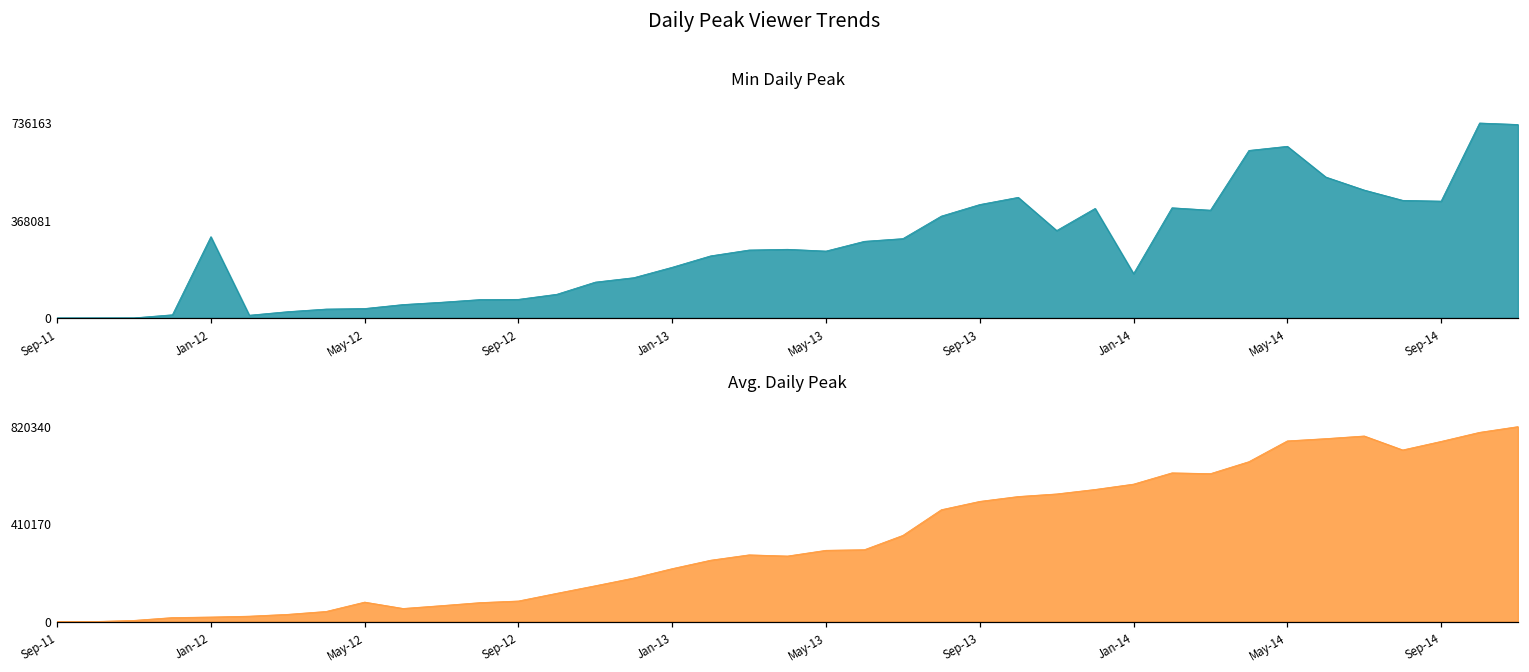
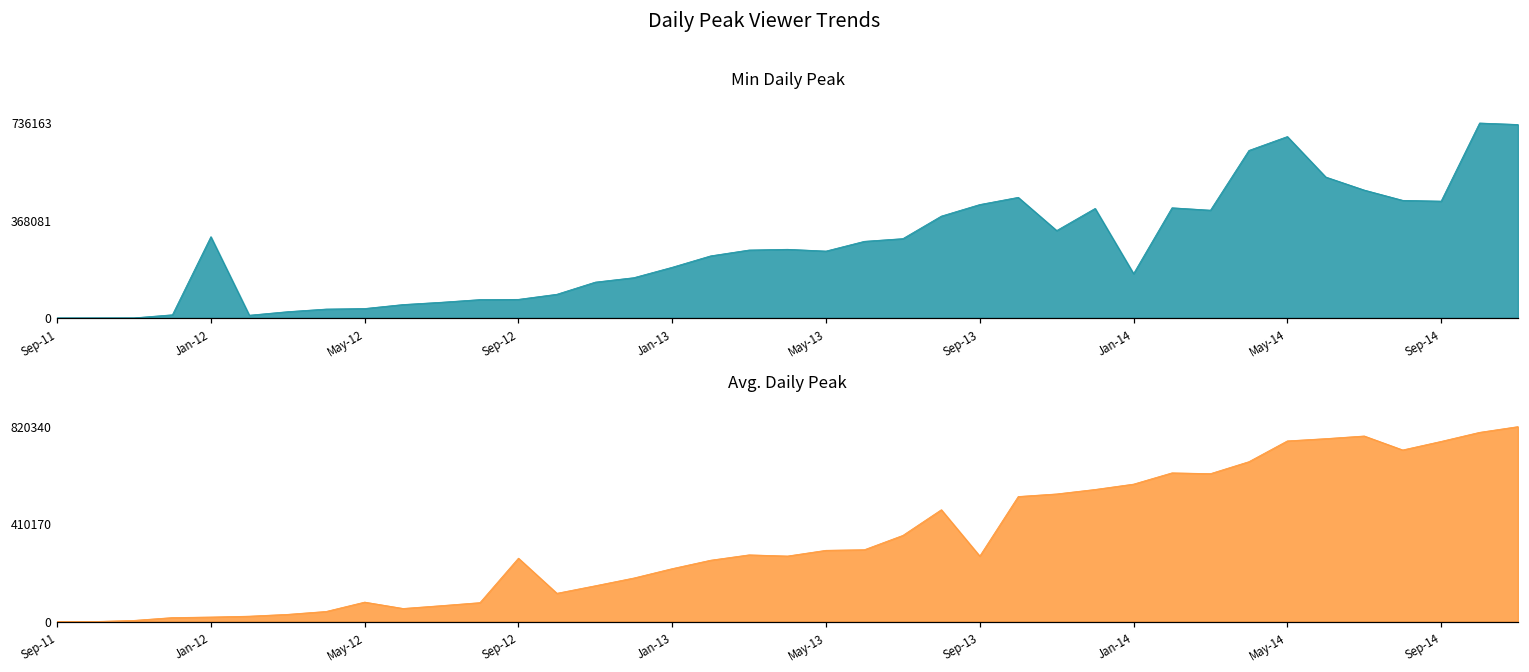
Min Daily Peak, May-14: 650000 -> 690000
Avg. Daily Peak, Sep-12: 90000 -> 270000
Avg. Daily Peak, Sep-13: 510000 -> 280000
